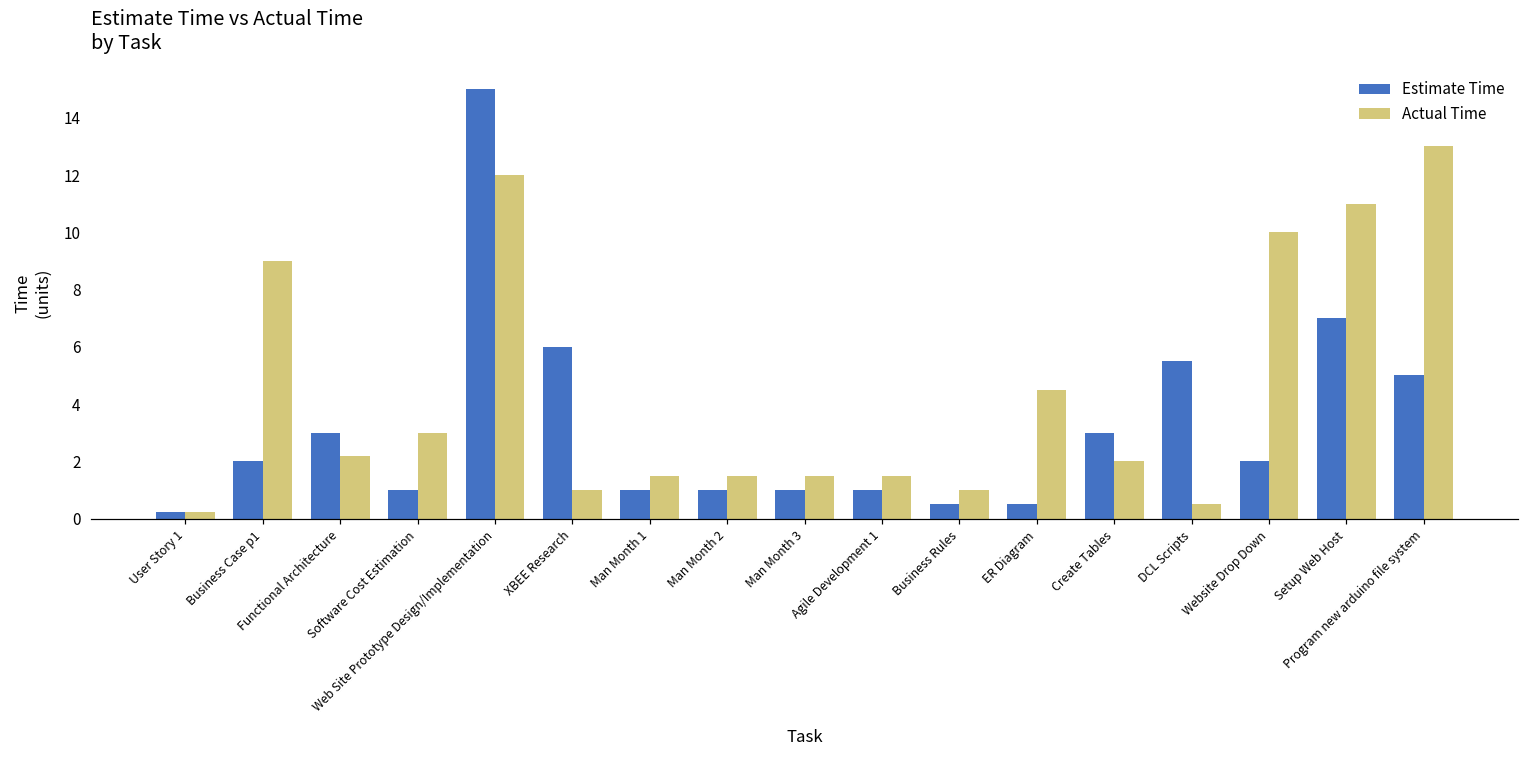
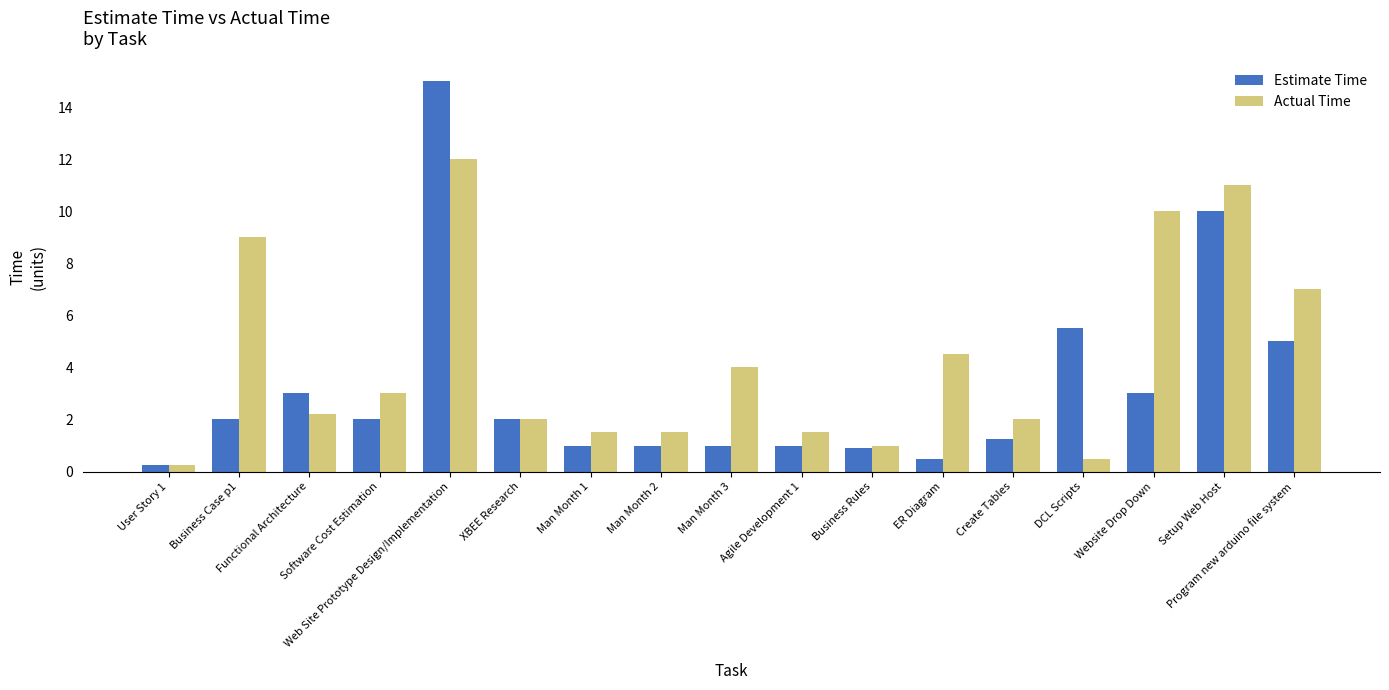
Estimate Time, Software Cost Estimation: 1 -> 2
Estimate Time, XBEE Research: 6 -> 2
Actual Time, XBEE Research: 1 -> 2
Actual Time, Man Month 3: 1.5 -> 4.0
Estimate Time, Business Rules: 0.5 -> 0.9
Estimate Time, Create Tables: 3.0 -> 1.3
Estimate Time, Website Drop Down: 2 -> 3
Estimate Time, Setup Web Host: 7 -> 10
Actual Time, Program new arduino file system: 13 -> 7
